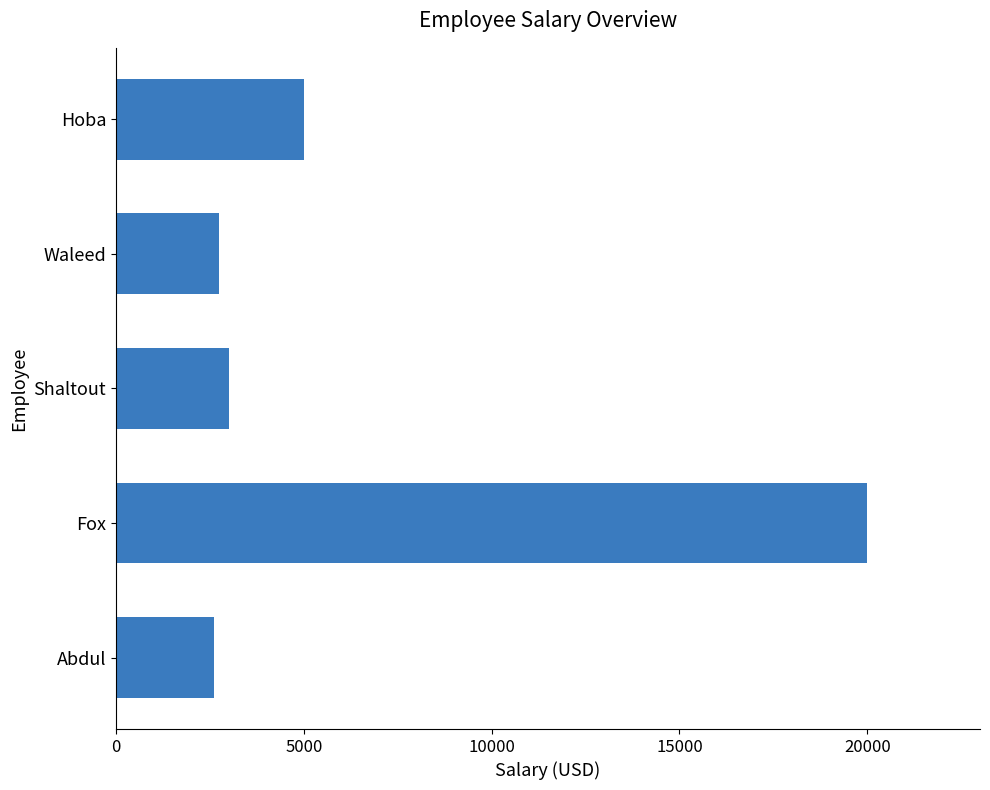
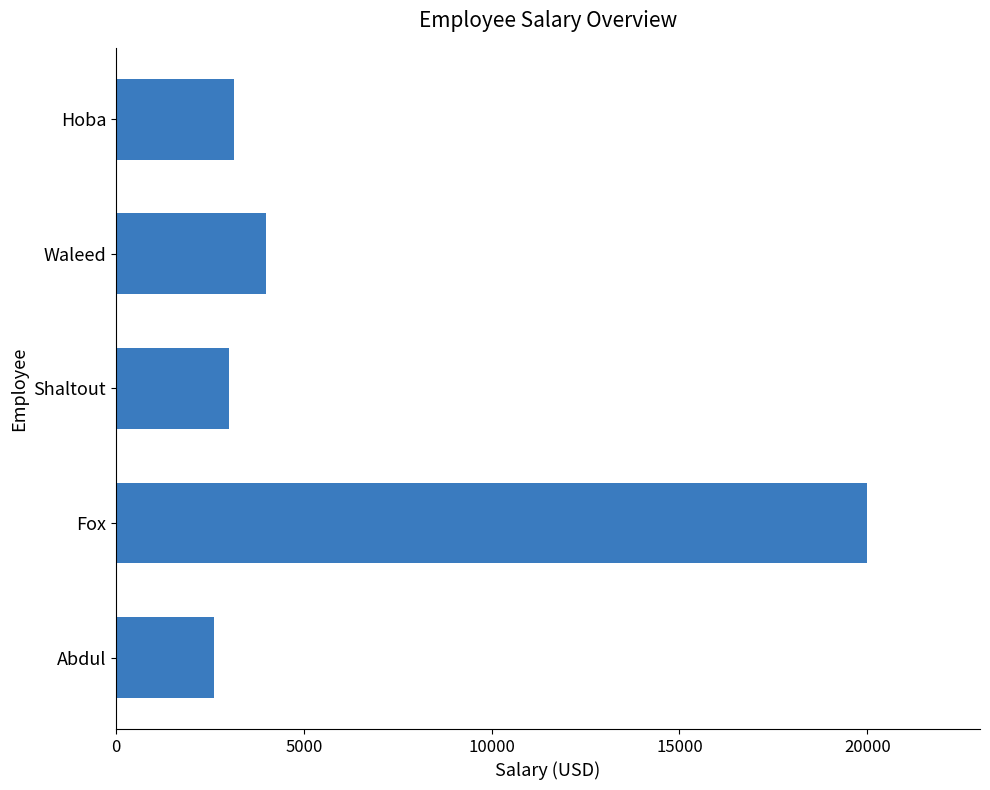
Hoba: 5000 -> 3200
Waleed: 2700 -> 4000
